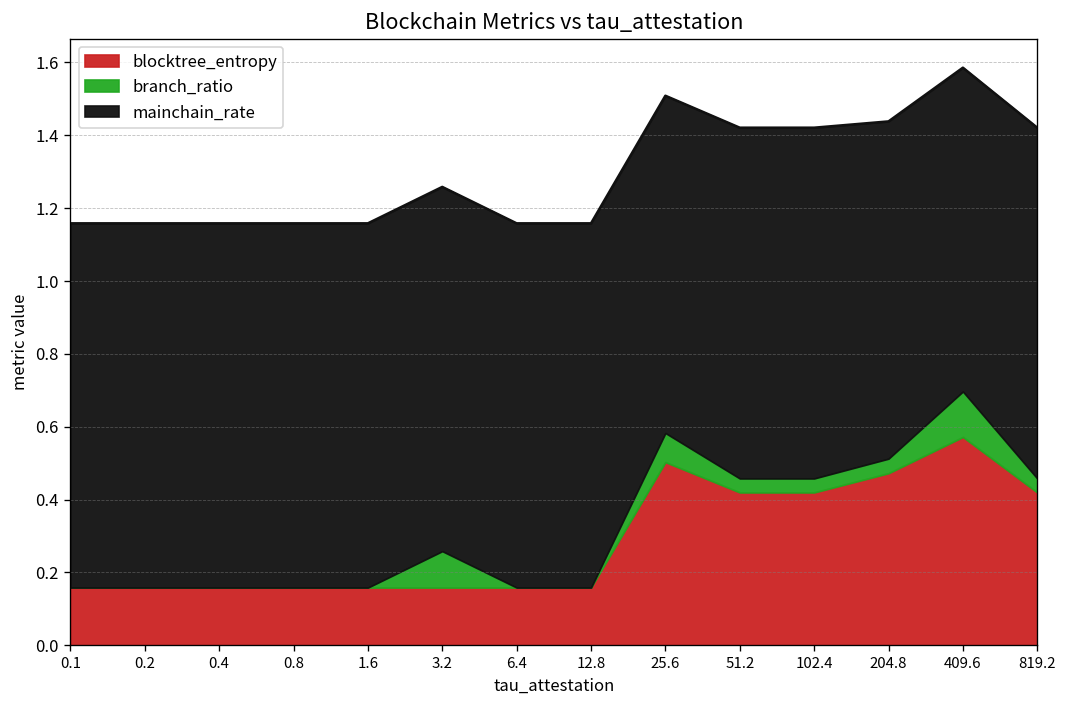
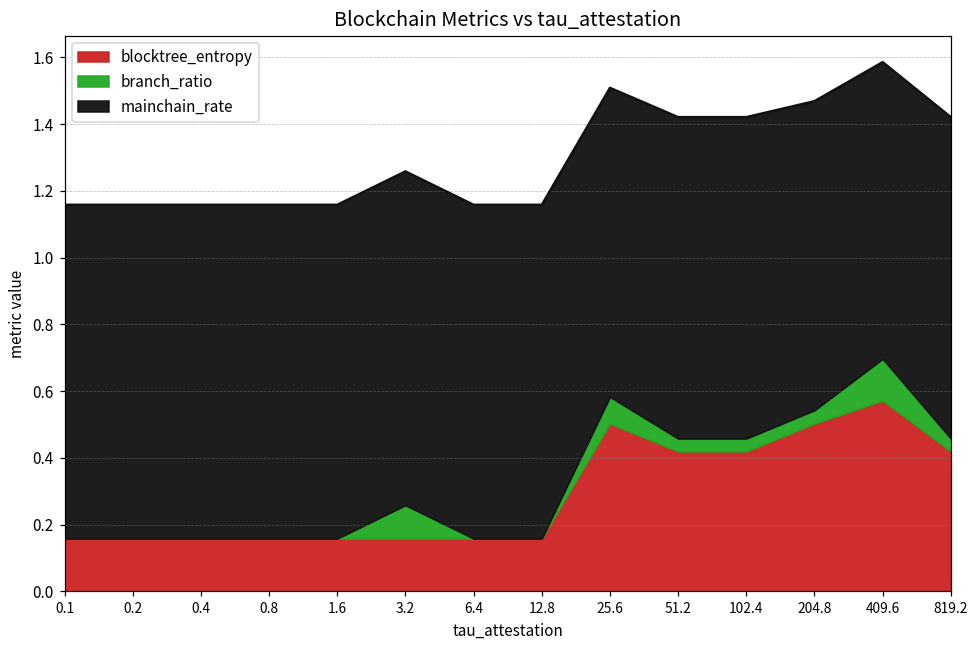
blocktree_entropy, 204.8: 0.47 -> 0.50
